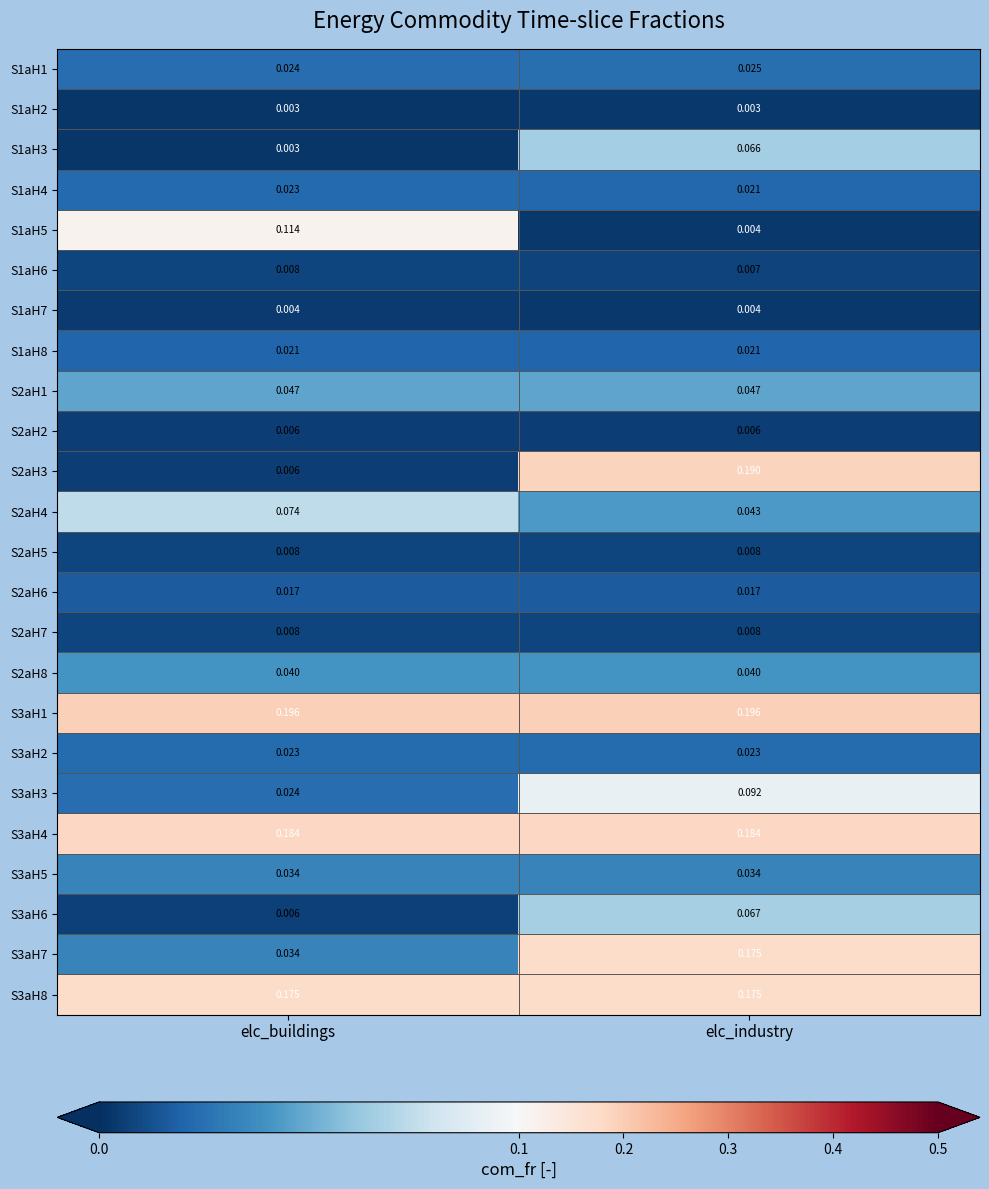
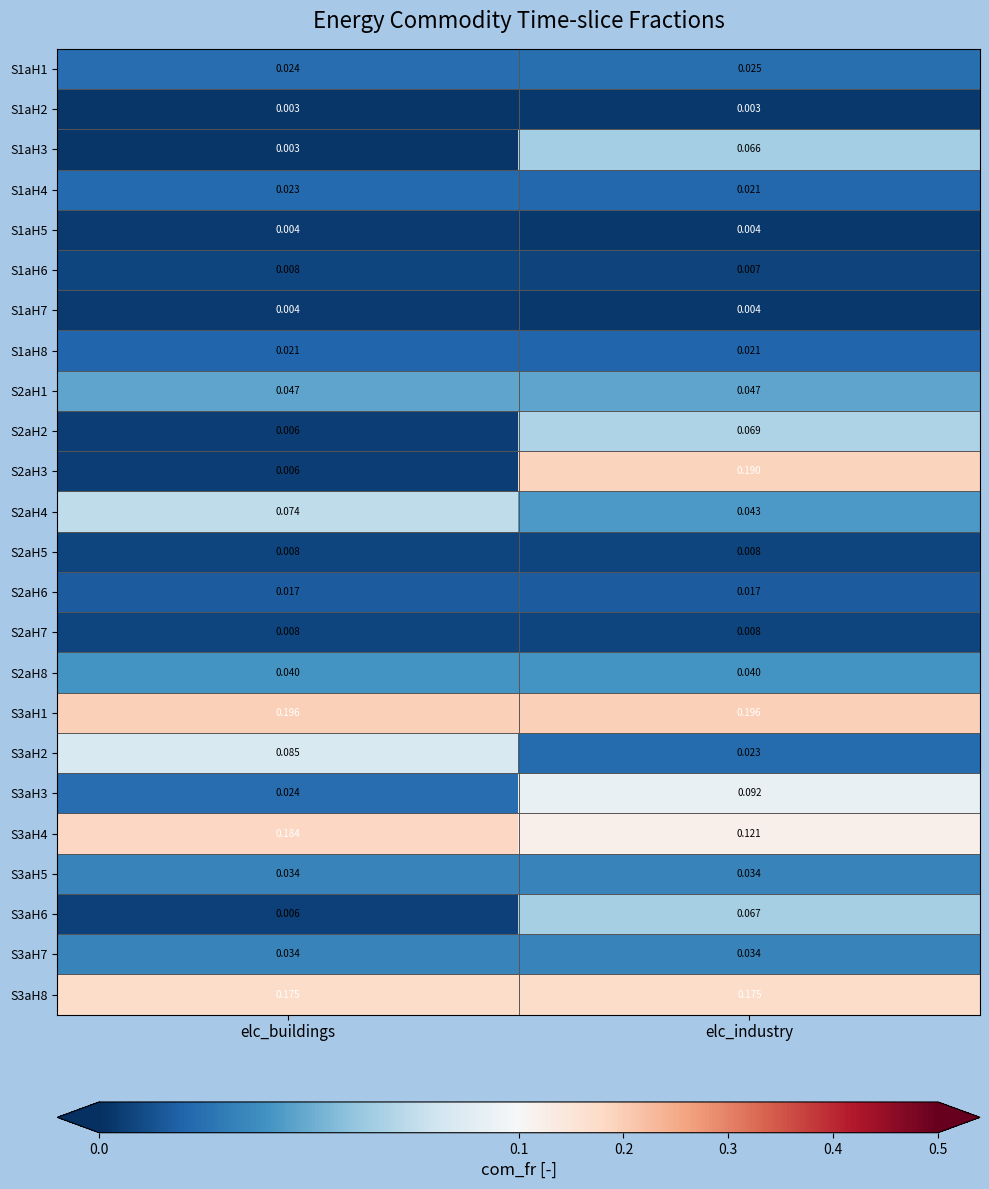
S1aH5, elc_buildings: 0.114 -> 0.004
S2aH2, elc_industry: 0.006 -> 0.069
S3aH2, elc_buildings: 0.023 -> 0.085
S3aH4, elc_industry: 0.184 -> 0.121
S3aH7, elc_industry: 0.175 -> 0.034
